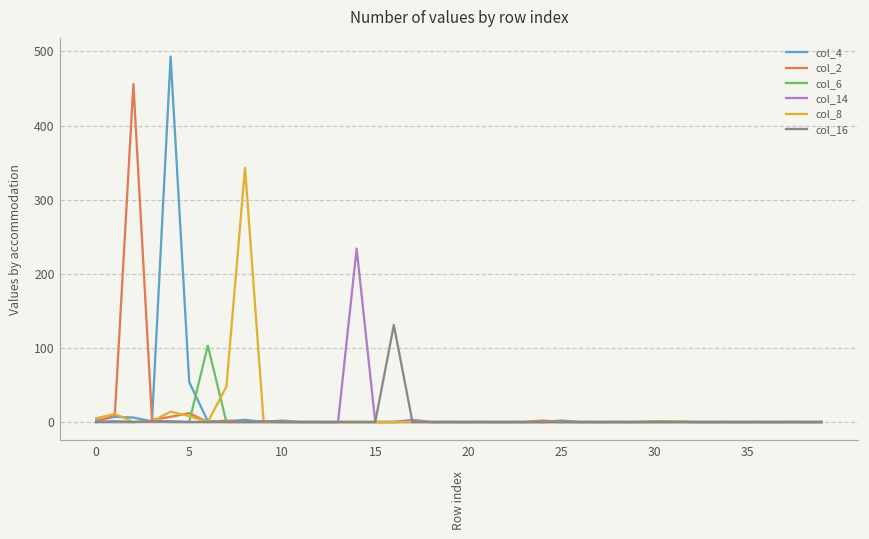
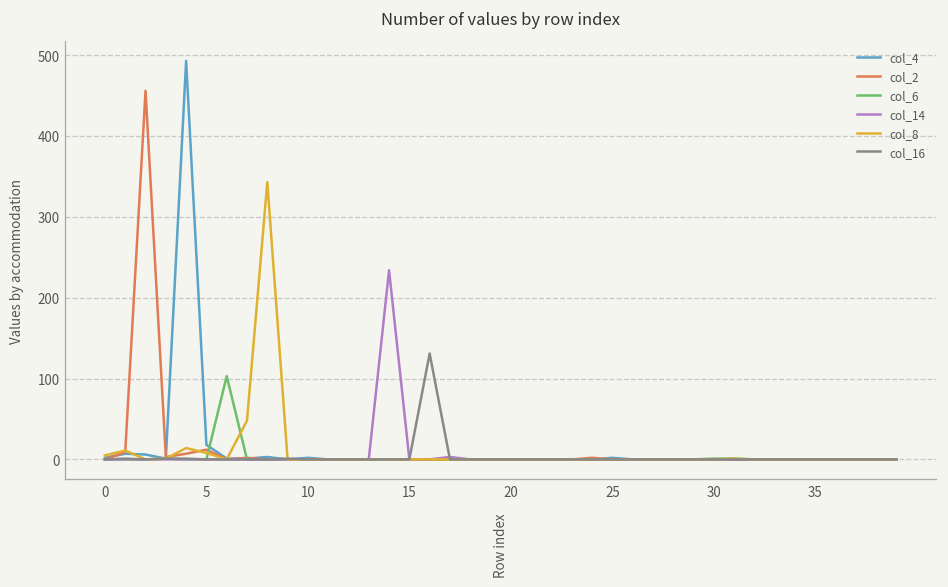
col_4, 5: 50 -> 20
